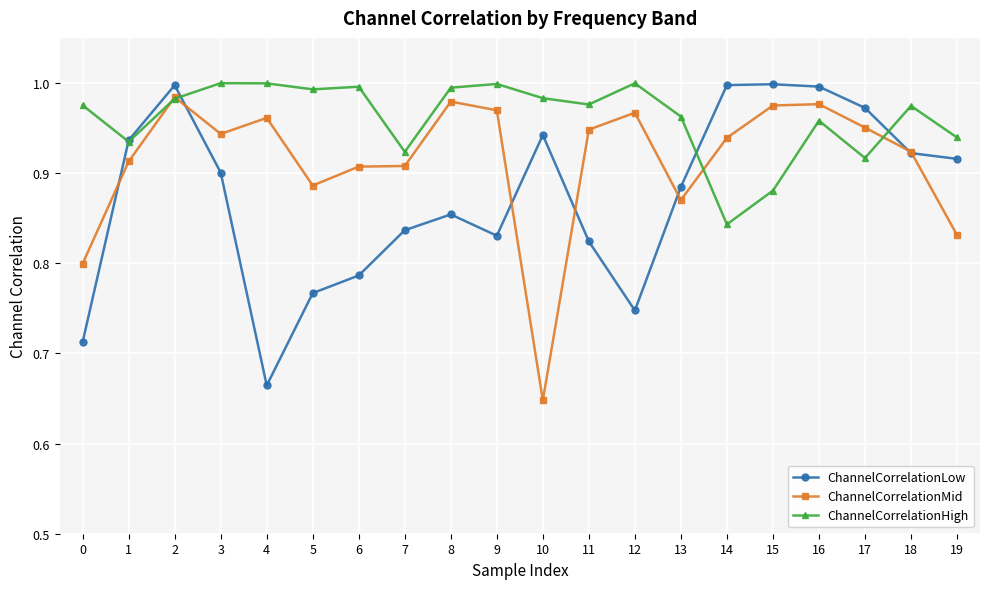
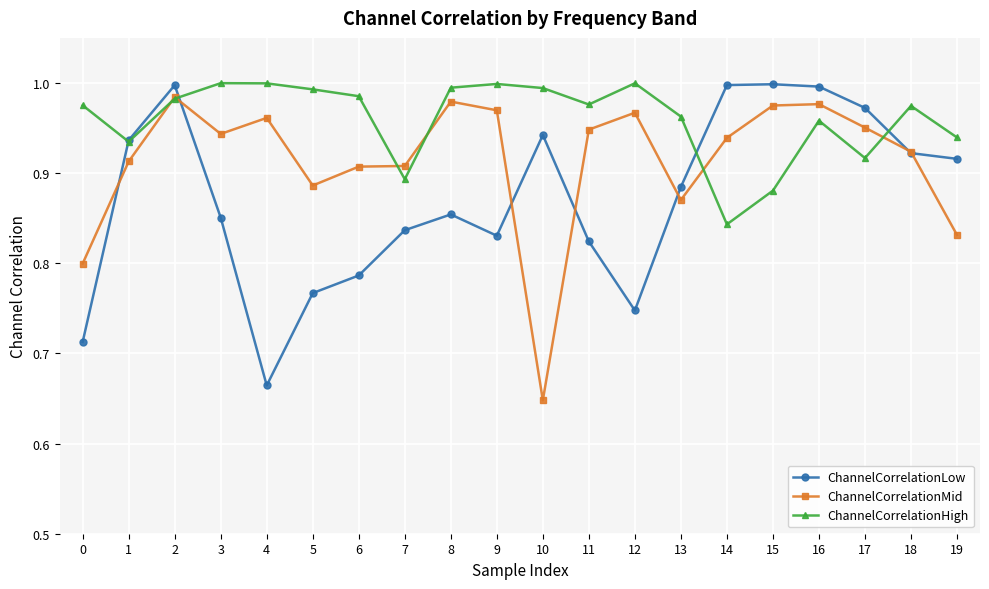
ChannelCorrelationLow, 3: 0.90 -> 0.85
ChannelCorrelationHigh, 6: 1.00 -> 0.99
ChannelCorrelationHigh, 7: 0.92 -> 0.89
ChannelCorrelationHigh, 10: 0.98 -> 0.99
